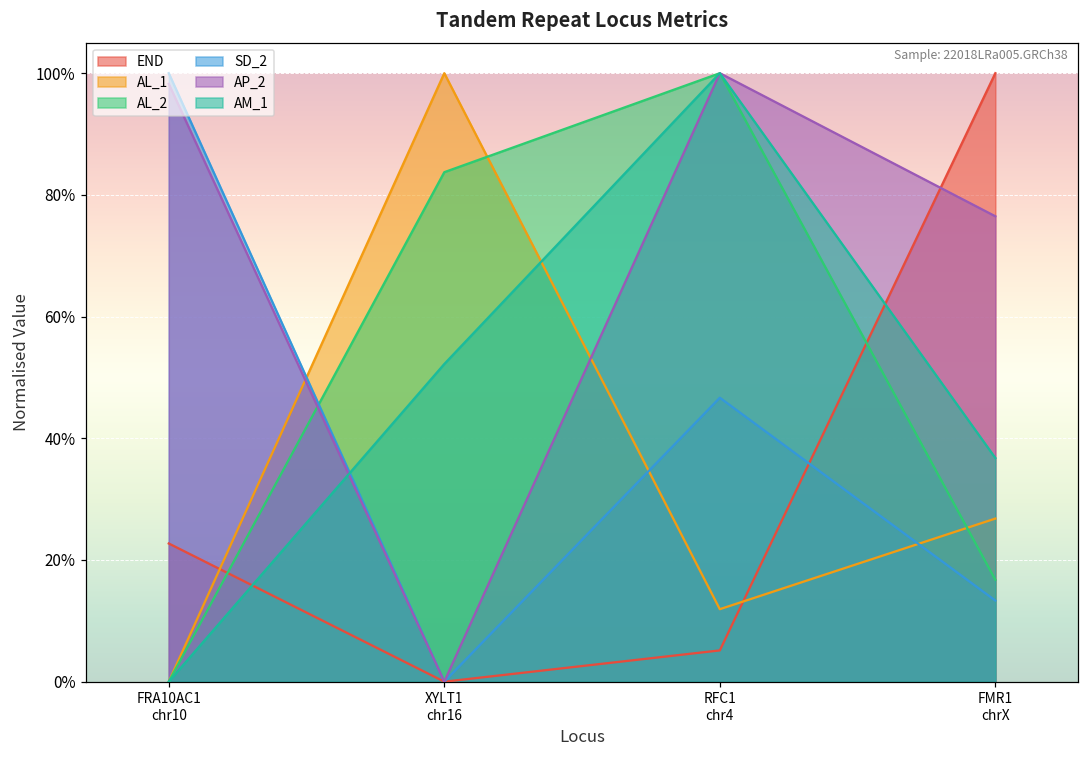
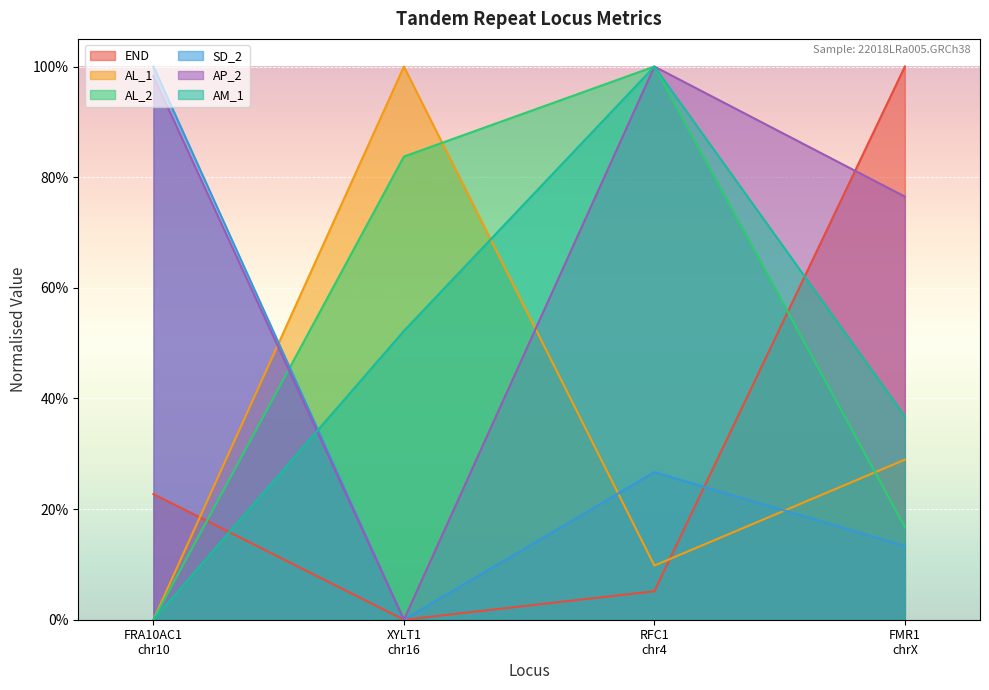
AL_1, RFC1 chr4: 12% -> 10%
SD_2, RFC1 chr4: 47% -> 27%
AL_1, FMR1 chrX: 27% -> 29%
